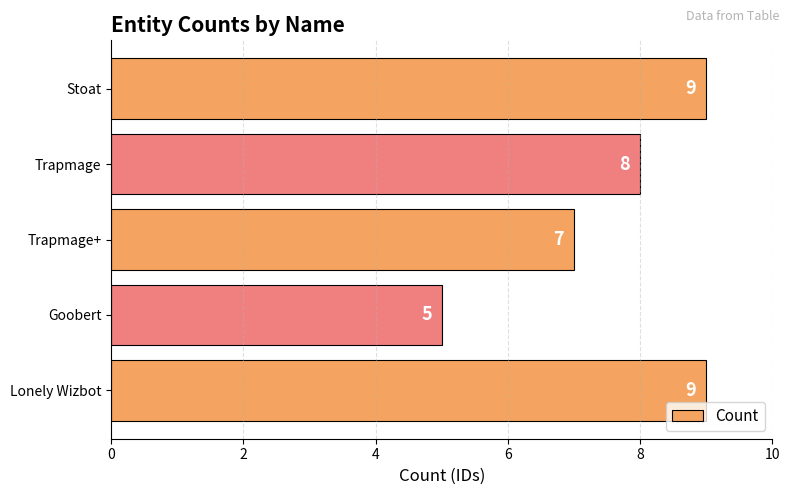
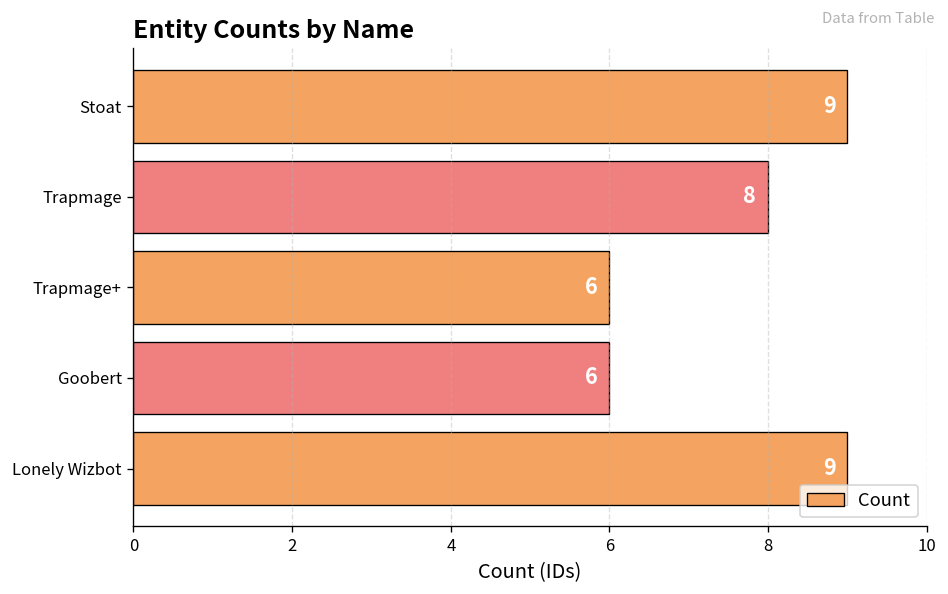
Trapmage+: 7 -> 6
Goobert: 5 -> 6
